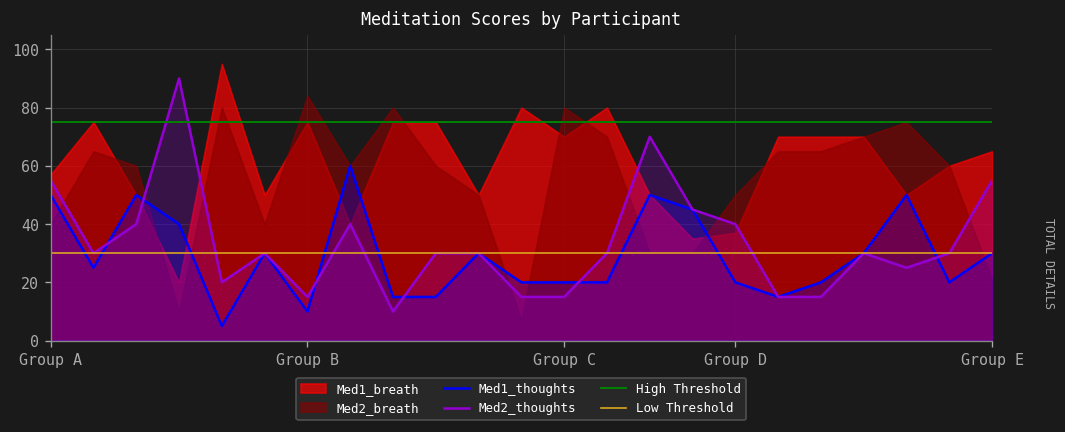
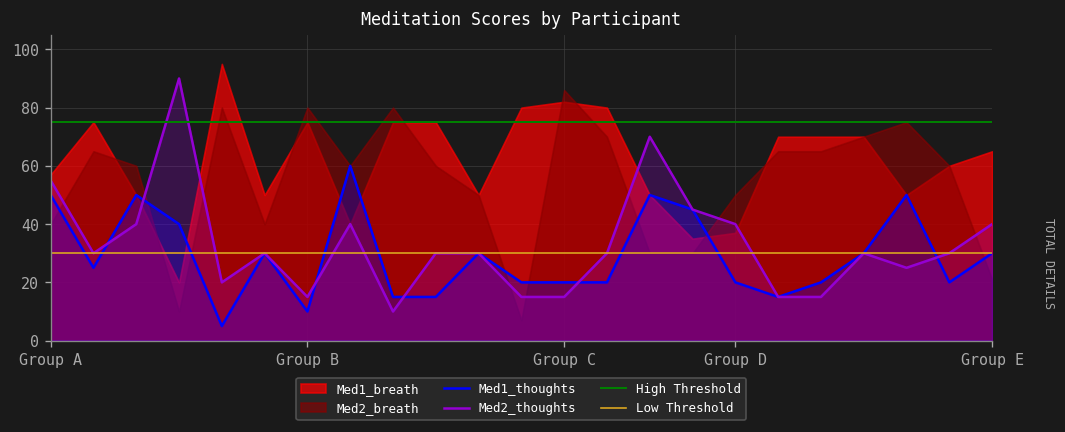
Med2_breath, Group B: 84 -> 80
Med1_breath, Group C: 70 -> 82
Med2_breath, Group C: 80 -> 86
Med2_thoughts, Group E: 55 -> 40
